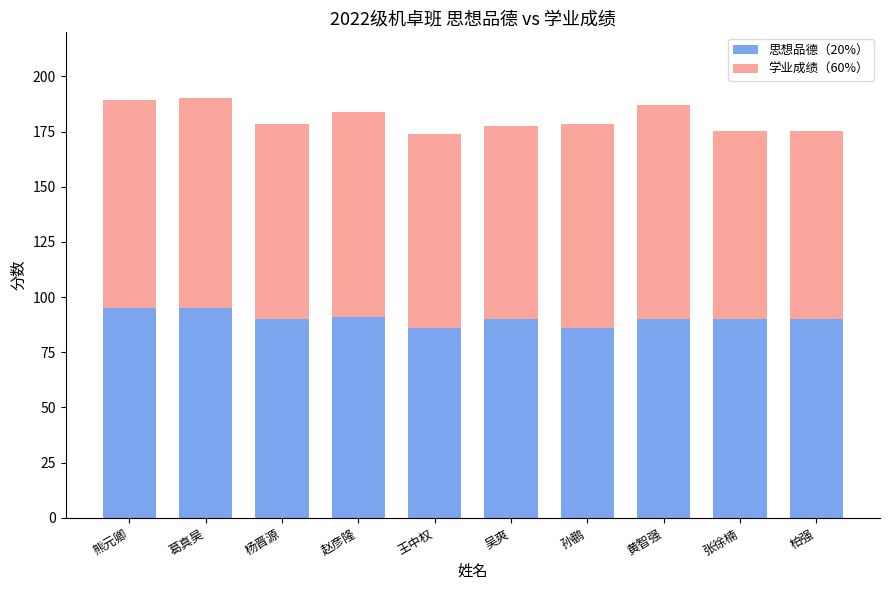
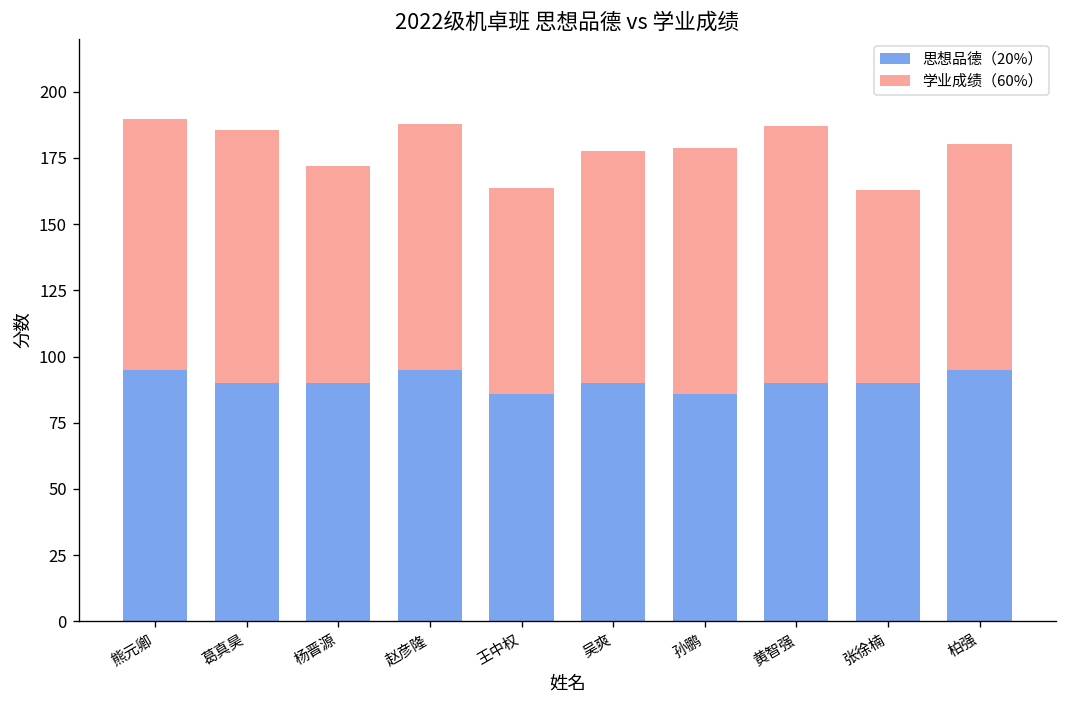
思想品德（20%）, 葛真昊: 95 -> 90
学业成绩（60%）, 杨晋源: 89 -> 82
思想品德（20%）, 赵彦隆: 91 -> 95
学业成绩（60%）, 王中权: 88 -> 78
学业成绩（60%）, 张徐楠: 85 -> 73
思想品德（20%）, 柏强: 90 -> 95
